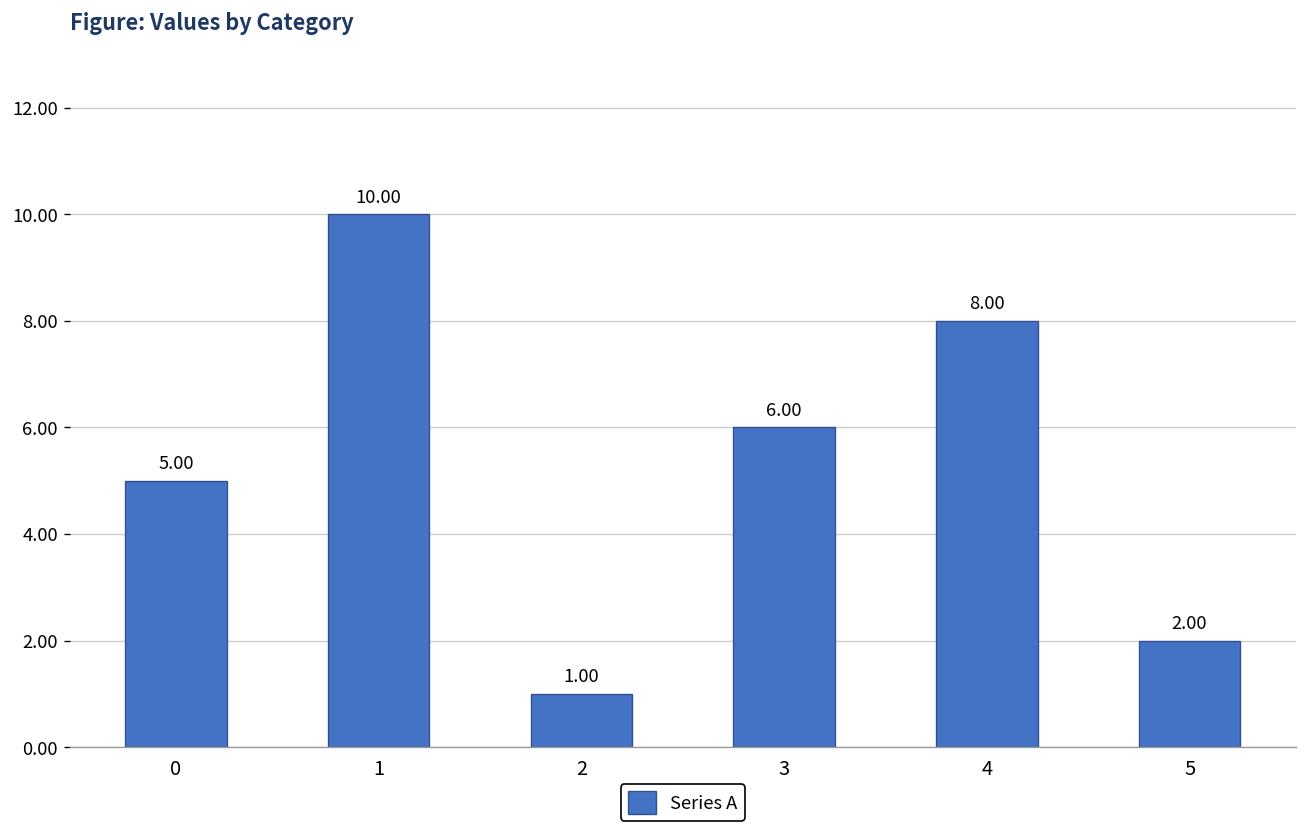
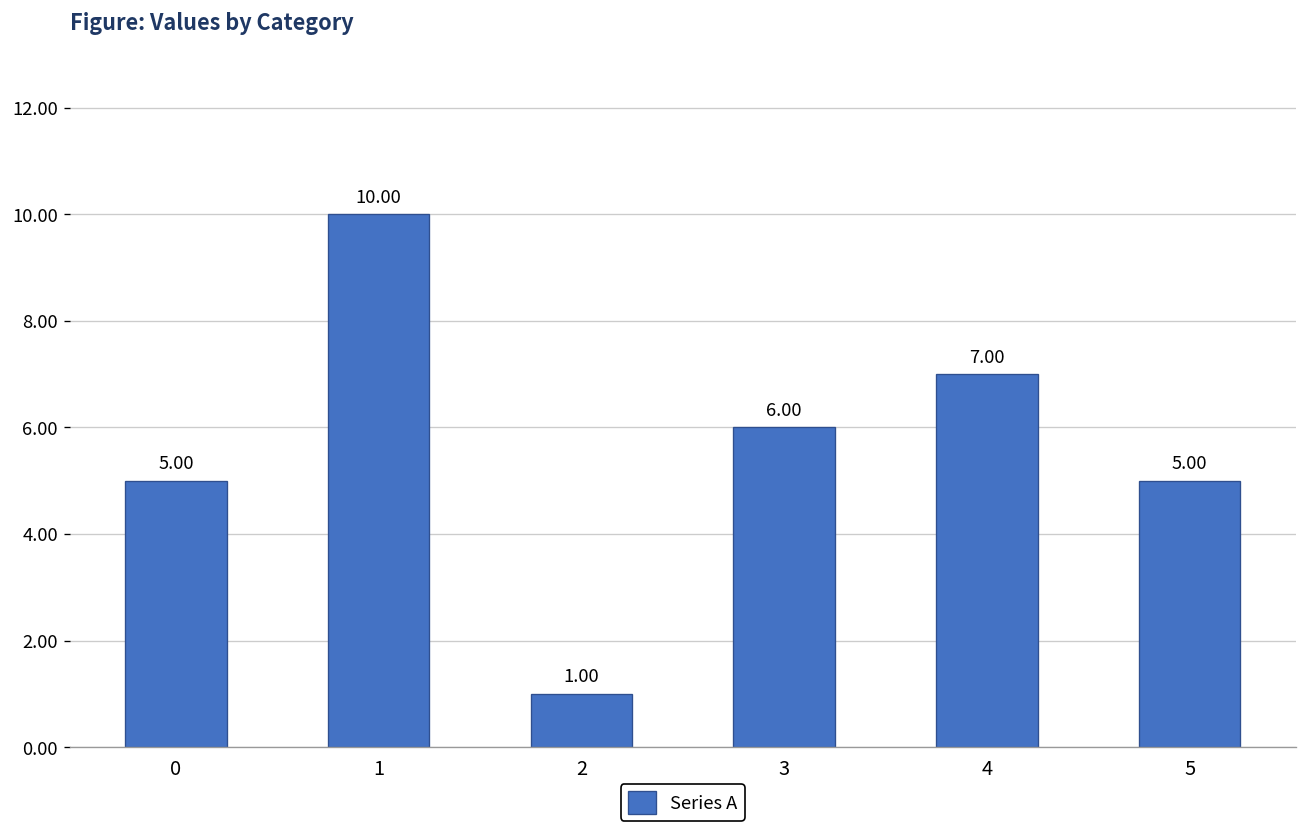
4: 8.00 -> 7.00
5: 2.00 -> 5.00
